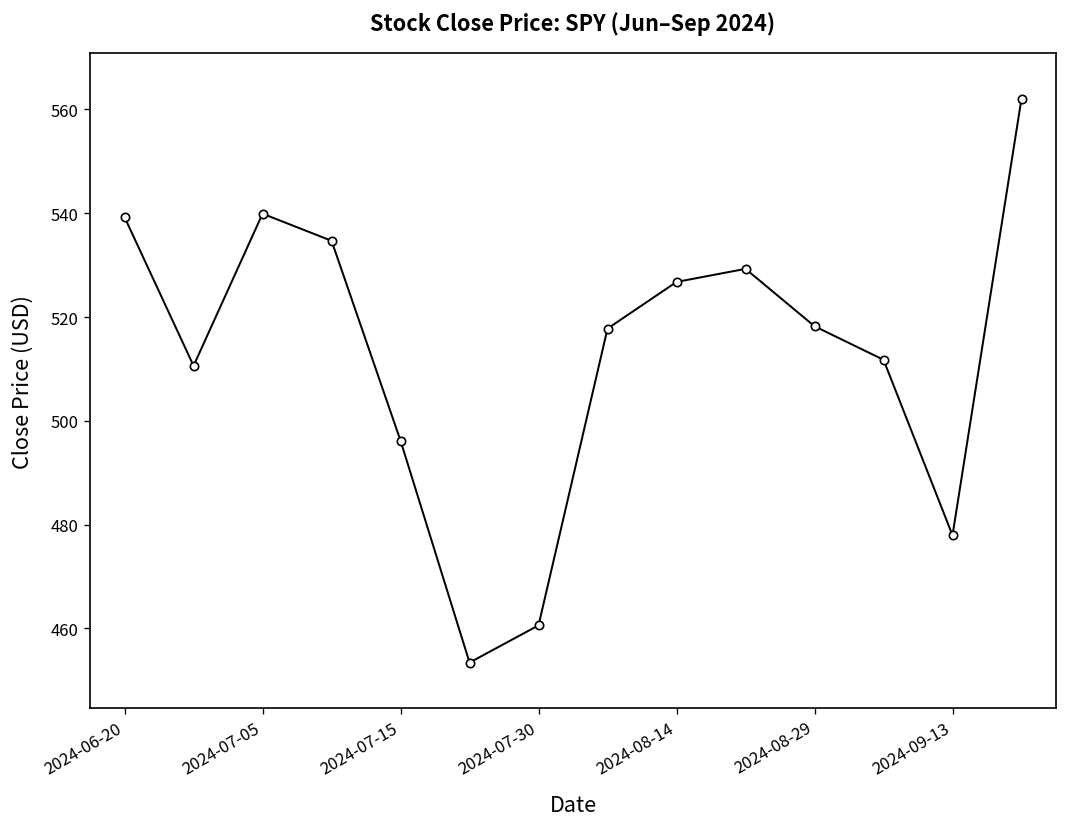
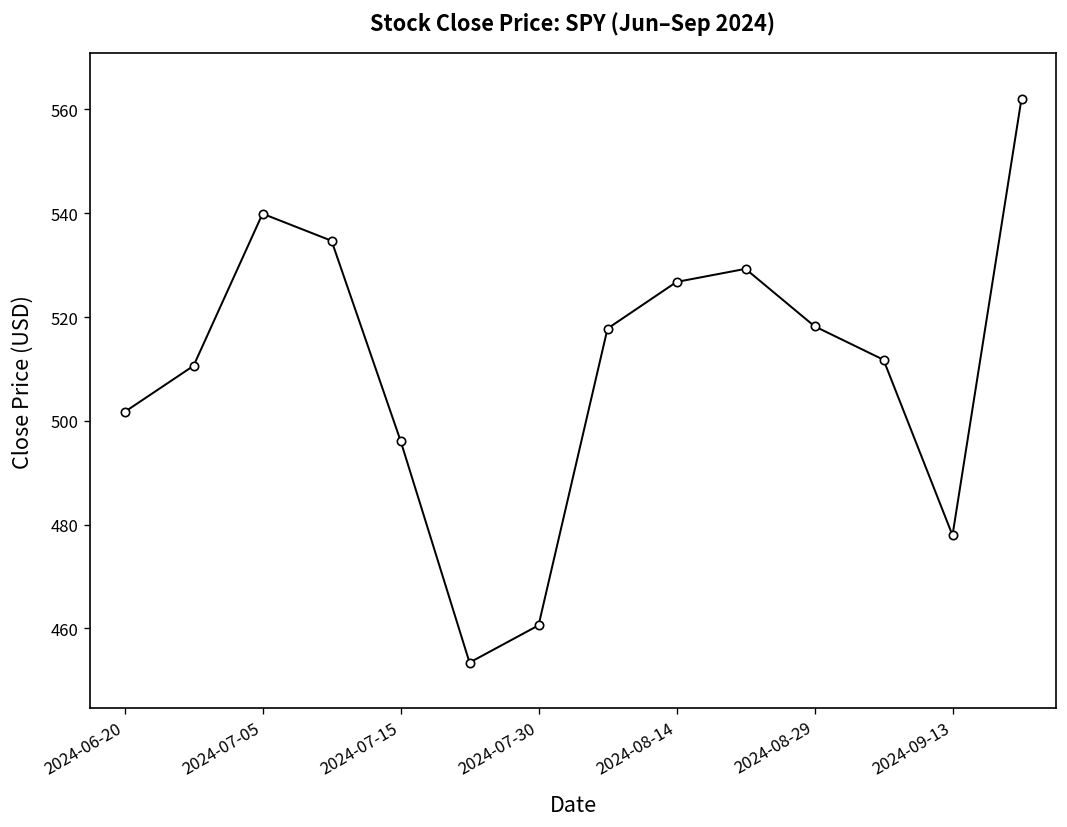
2024-06-20: 539 -> 502
